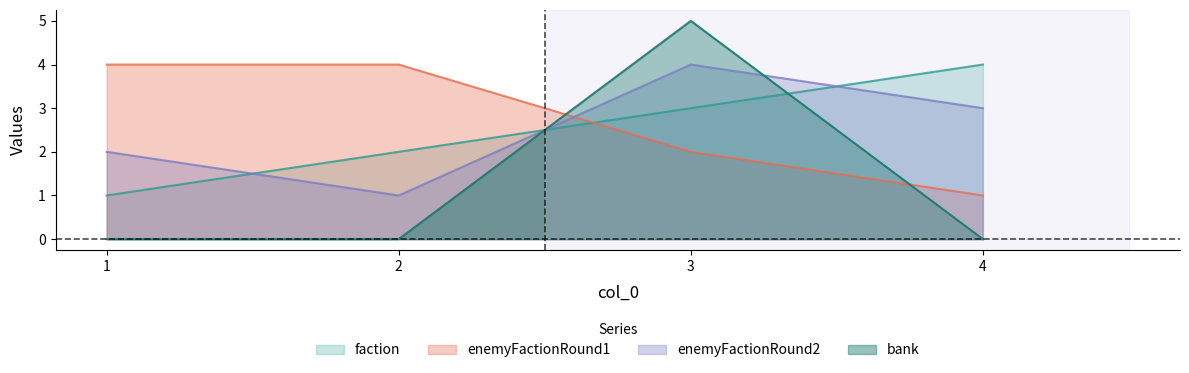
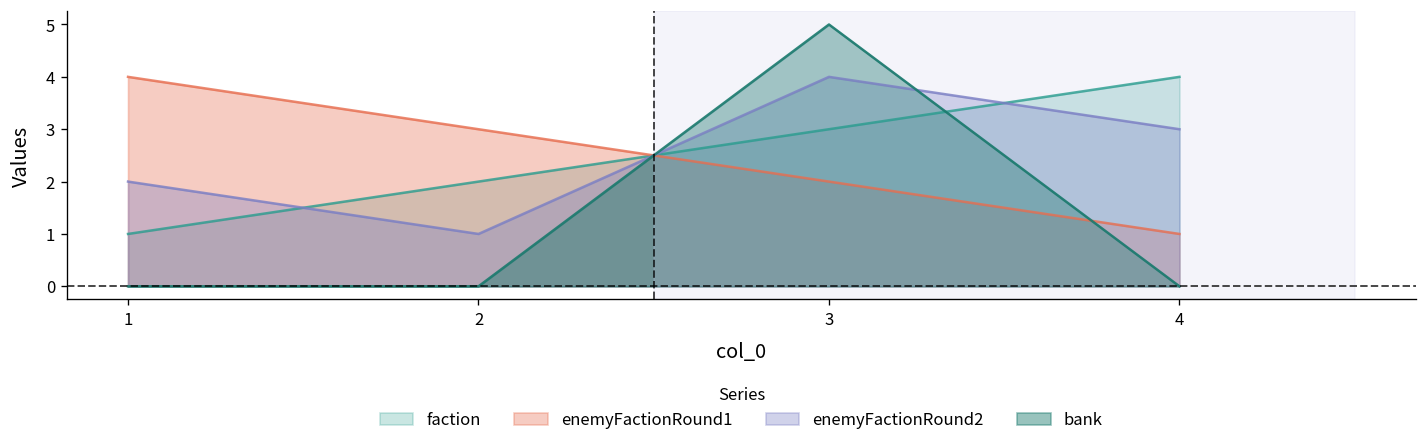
enemyFactionRound1, 2: 4 -> 3
